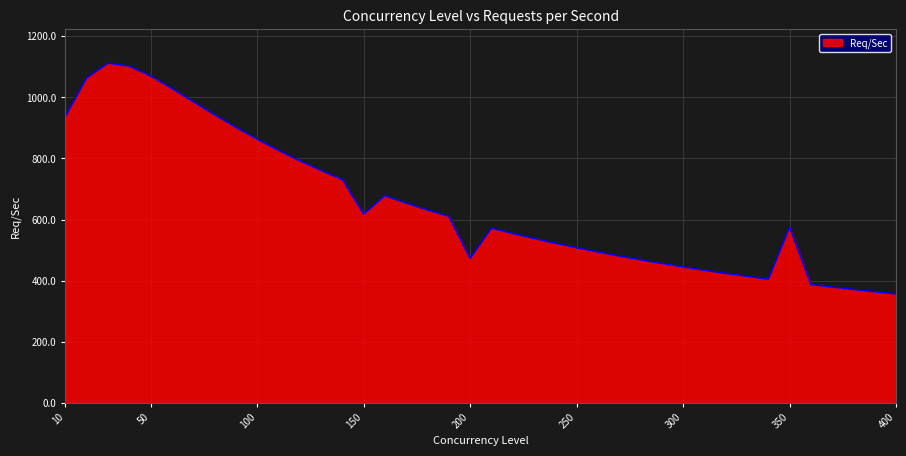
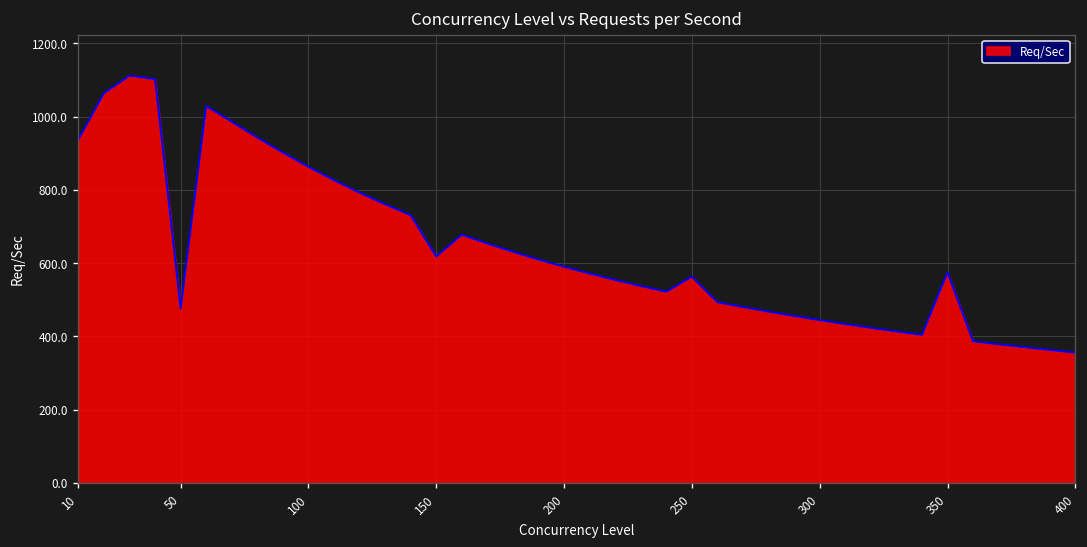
50: 1070 -> 480
200: 470 -> 590
250: 510 -> 560
